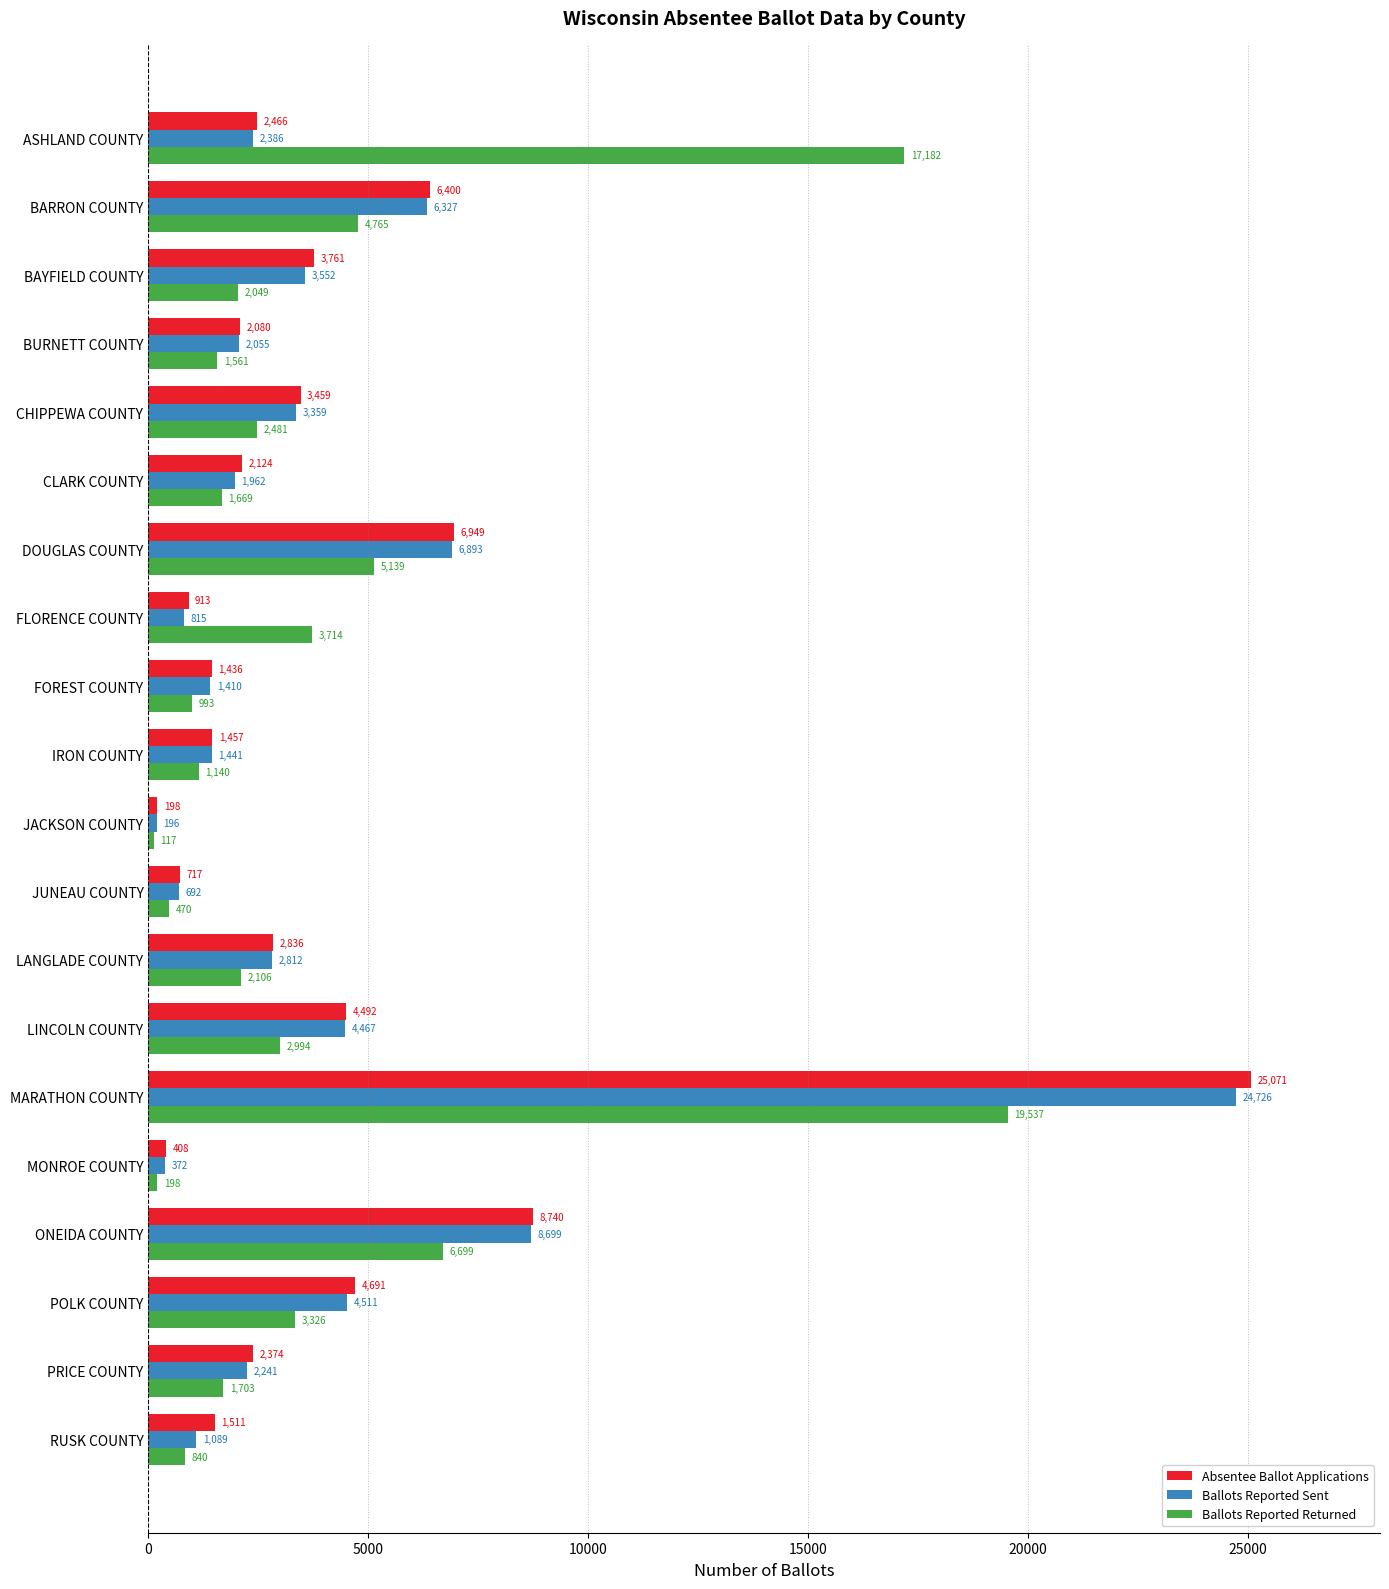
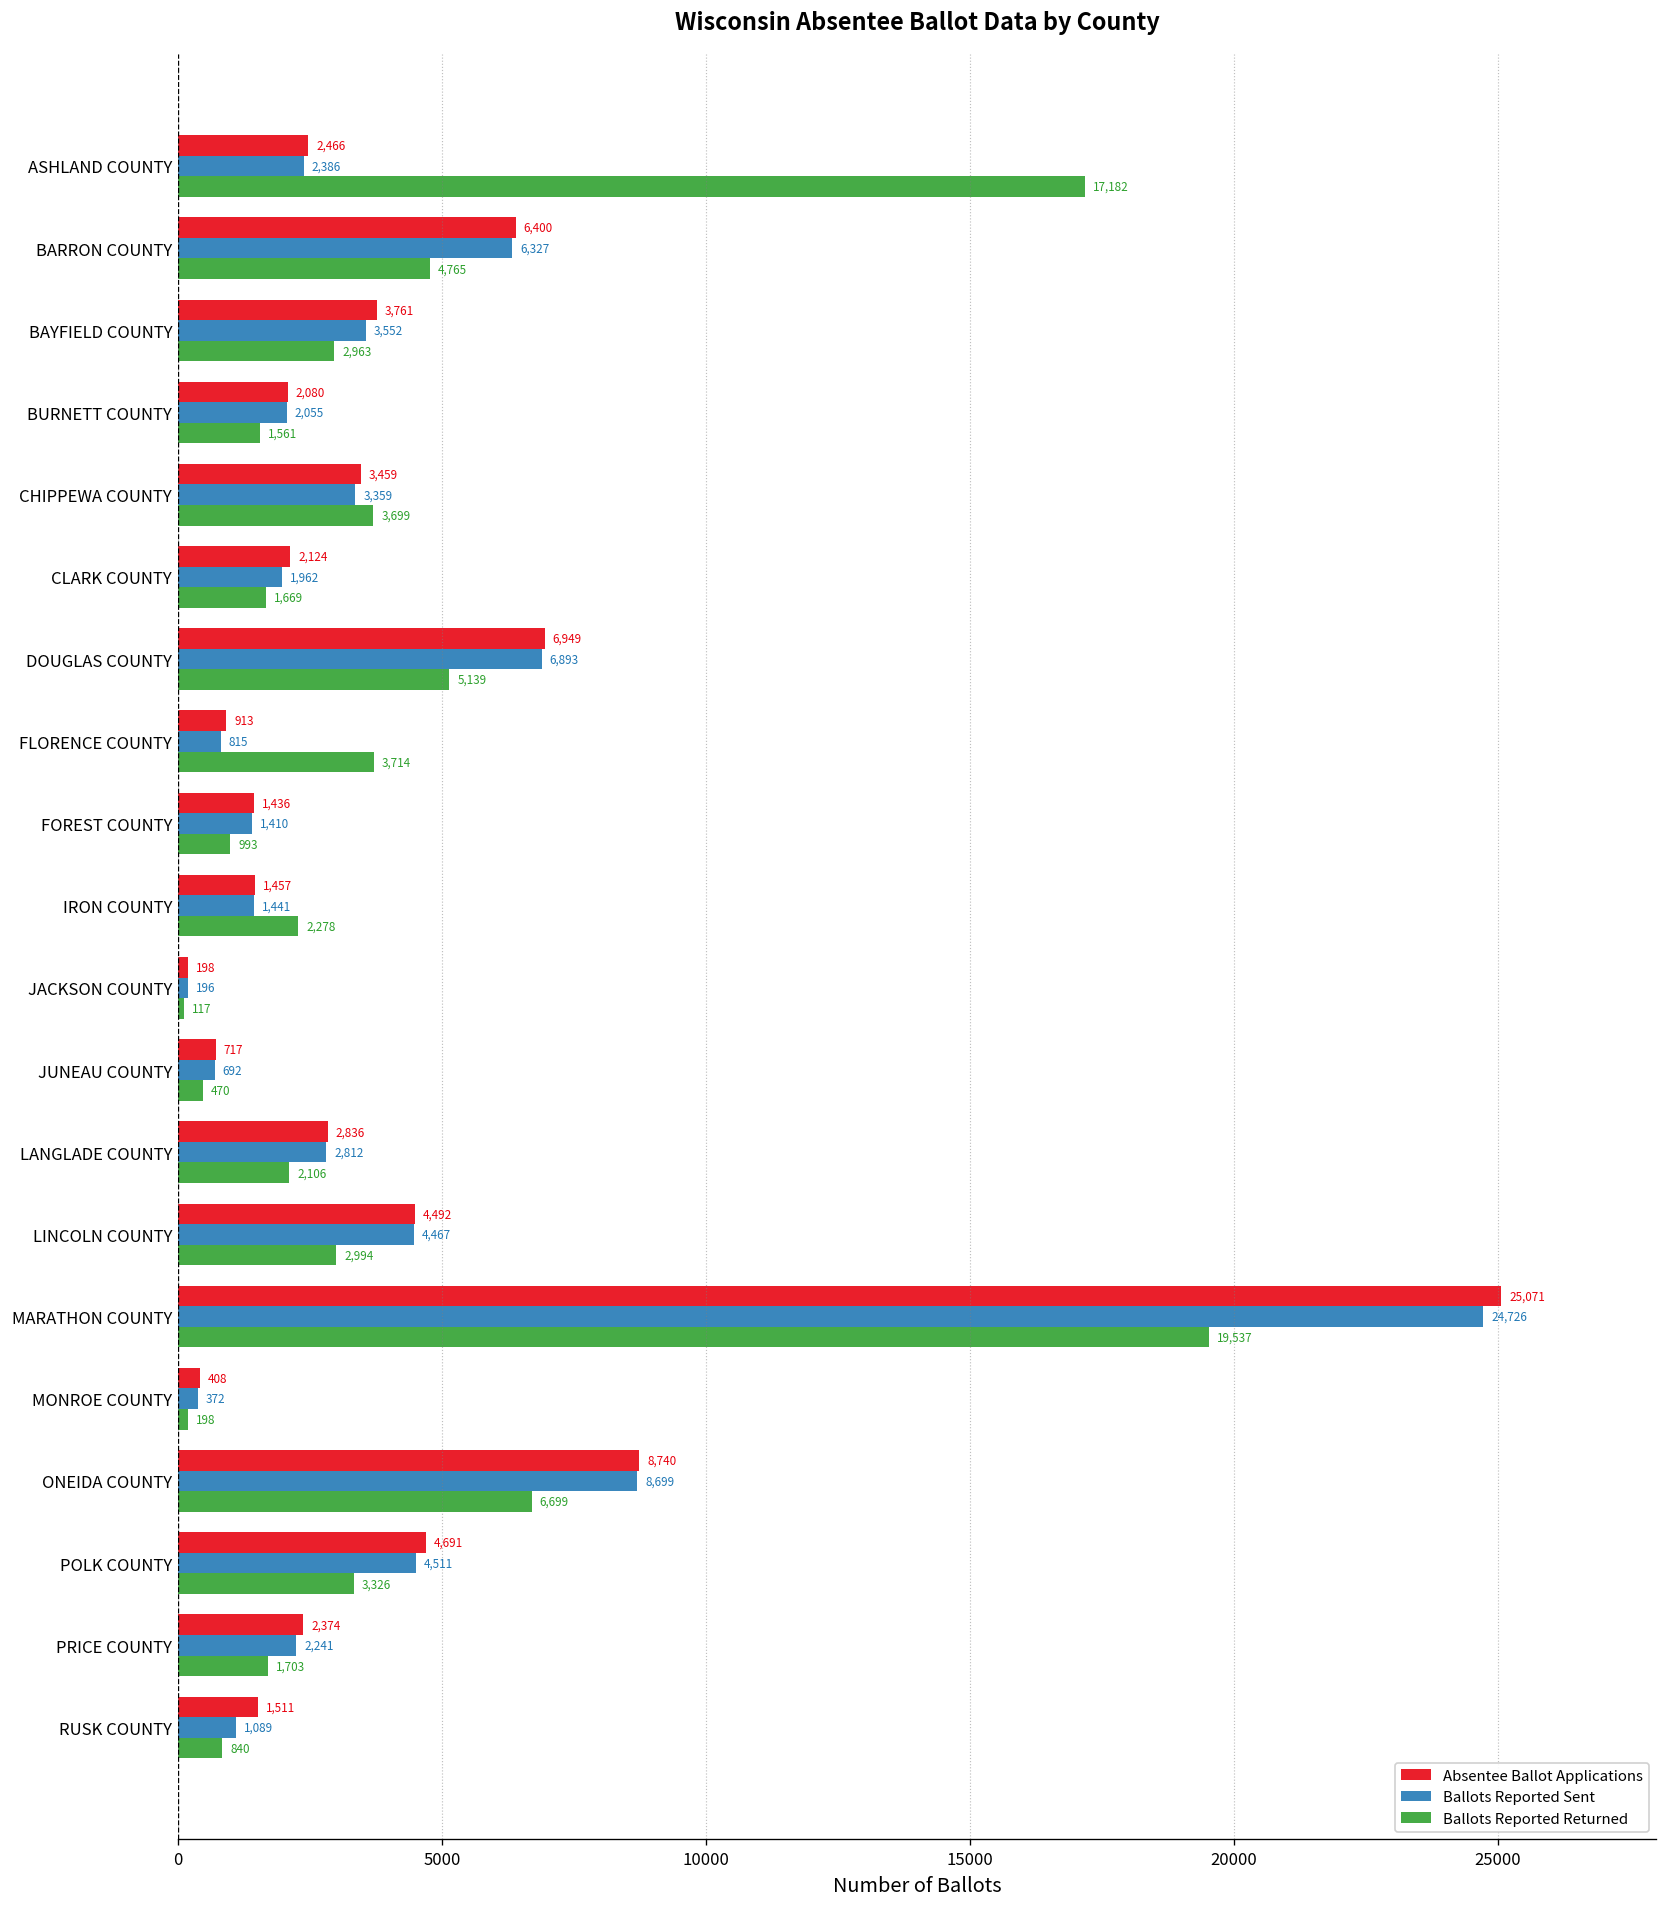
Ballots Reported Returned, BAYFIELD COUNTY: 2,049 -> 2,963
Ballots Reported Returned, CHIPPEWA COUNTY: 2,481 -> 3,699
Ballots Reported Returned, IRON COUNTY: 1,140 -> 2,278
